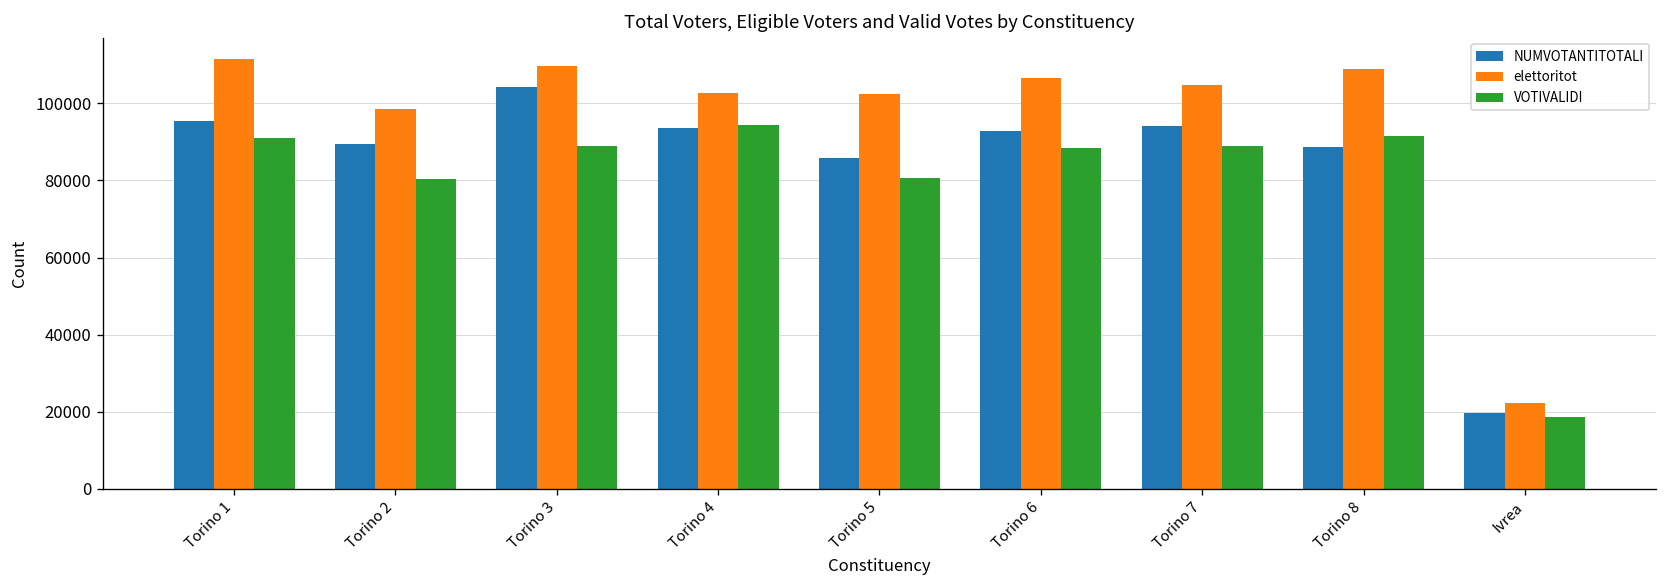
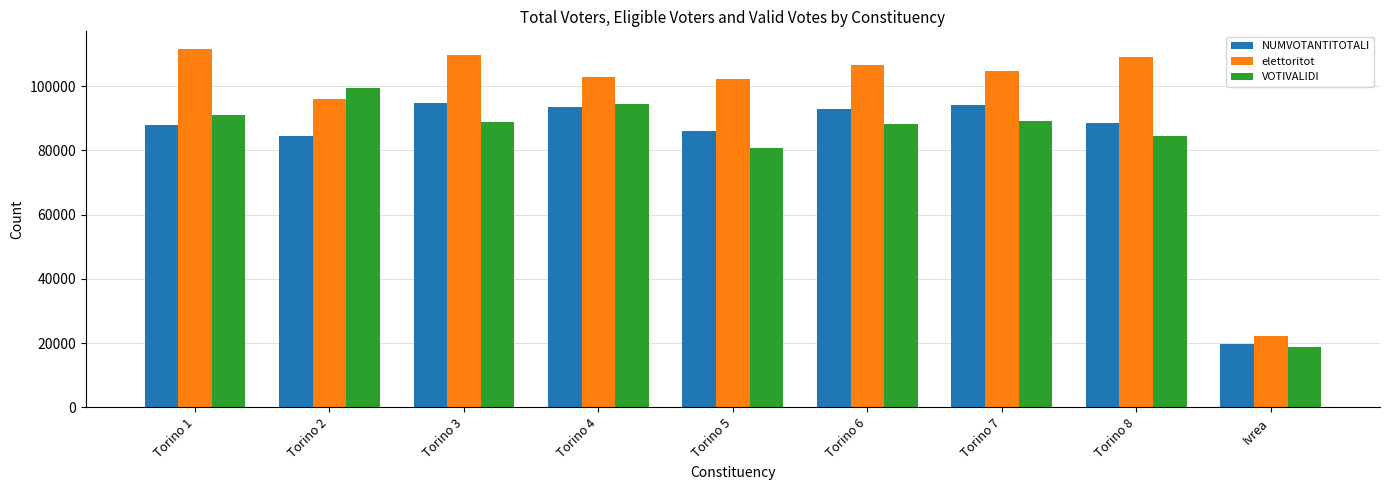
NUMVOTANTITOTALI, Torino 1: 95000 -> 88000
NUMVOTANTITOTALI, Torino 2: 89000 -> 84000
elettoritot, Torino 2: 99000 -> 96000
VOTIVALIDI, Torino 2: 80000 -> 99000
NUMVOTANTITOTALI, Torino 3: 104000 -> 95000
VOTIVALIDI, Torino 8: 91000 -> 84000
